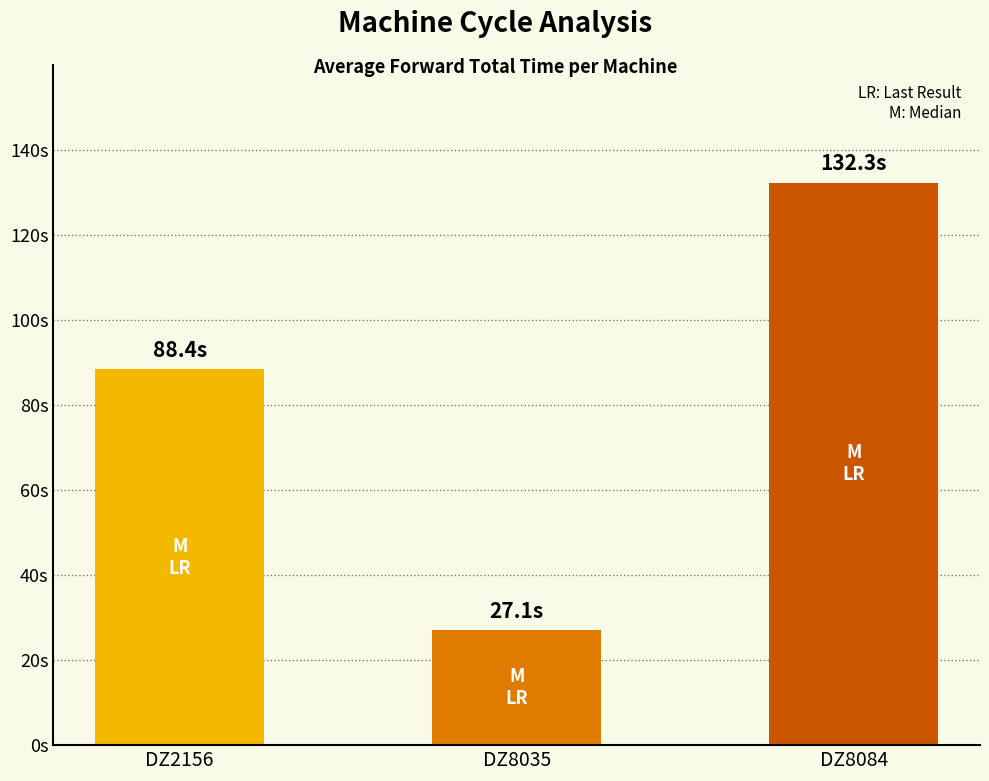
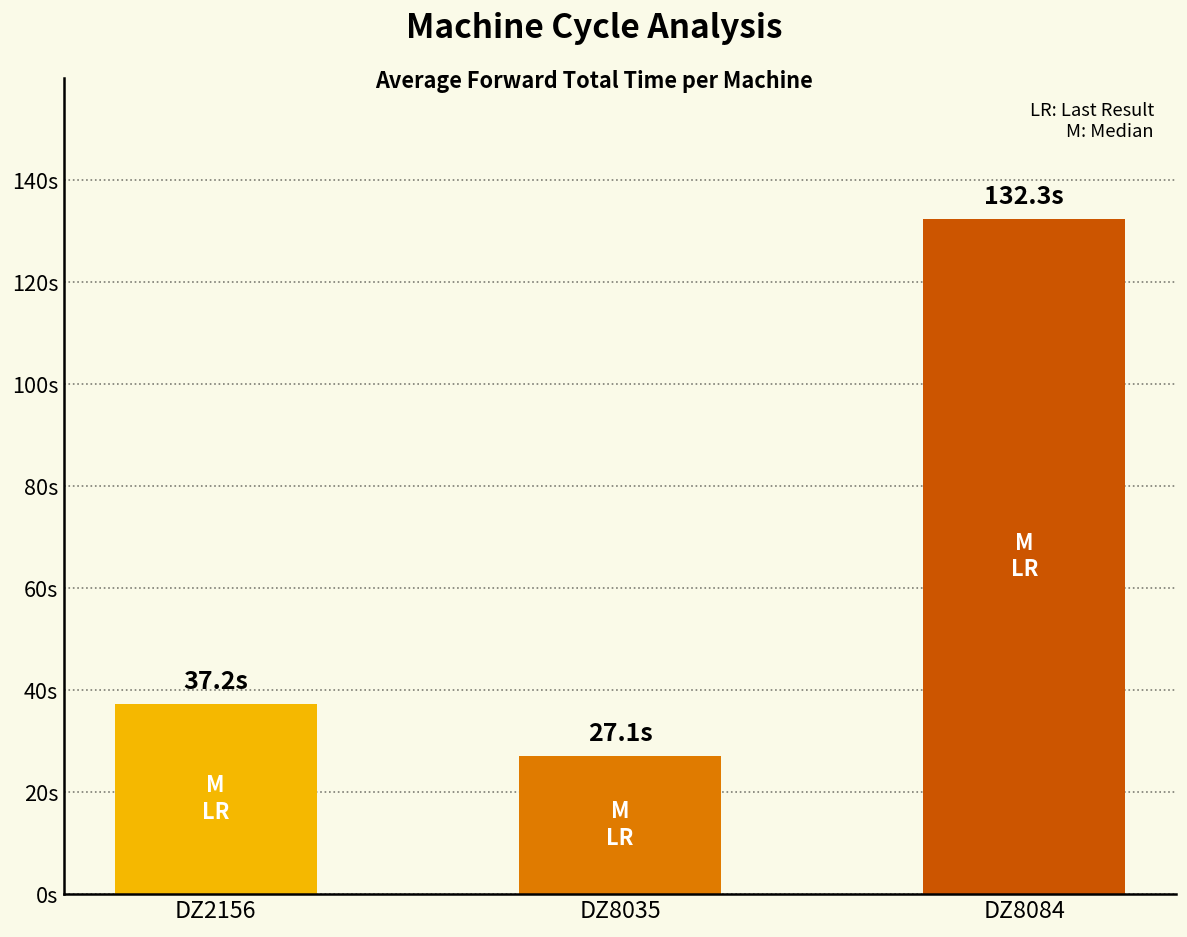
DZ2156: 88.4s -> 37.2s
